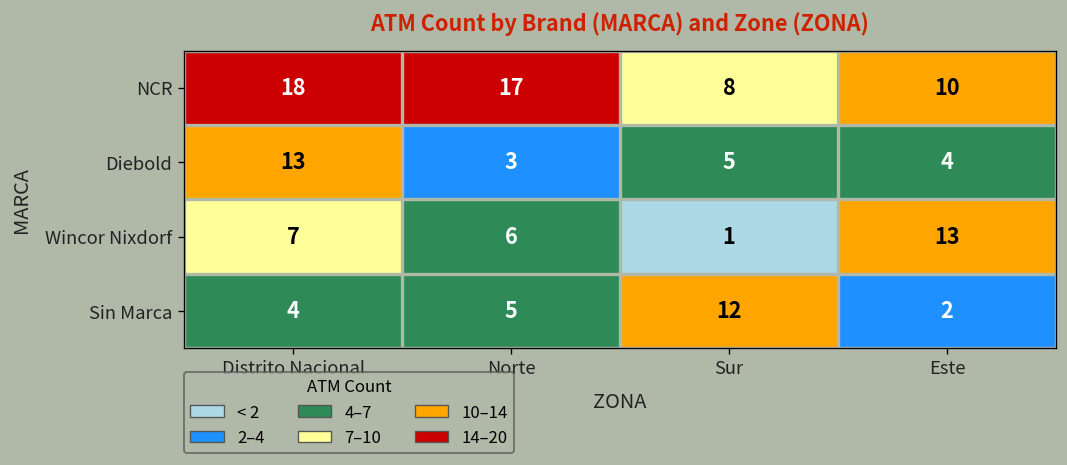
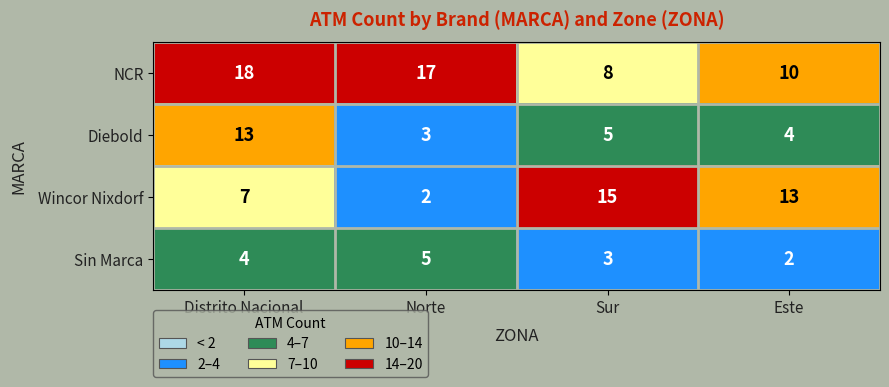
Wincor Nixdorf, Norte: 6 -> 2
Wincor Nixdorf, Sur: 1 -> 15
Sin Marca, Sur: 12 -> 3
